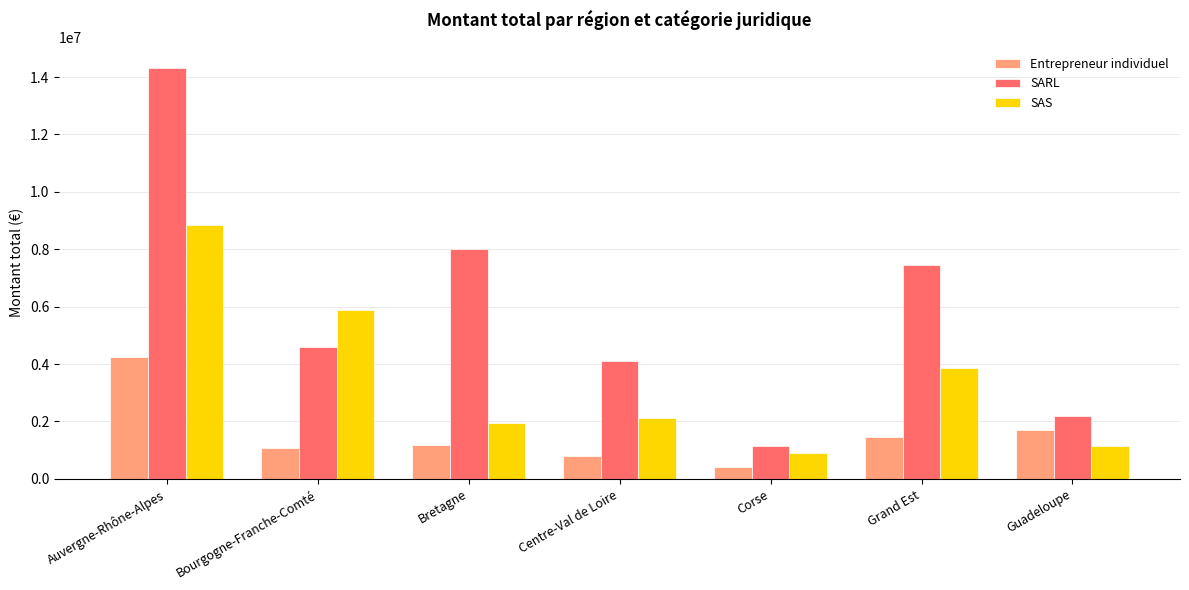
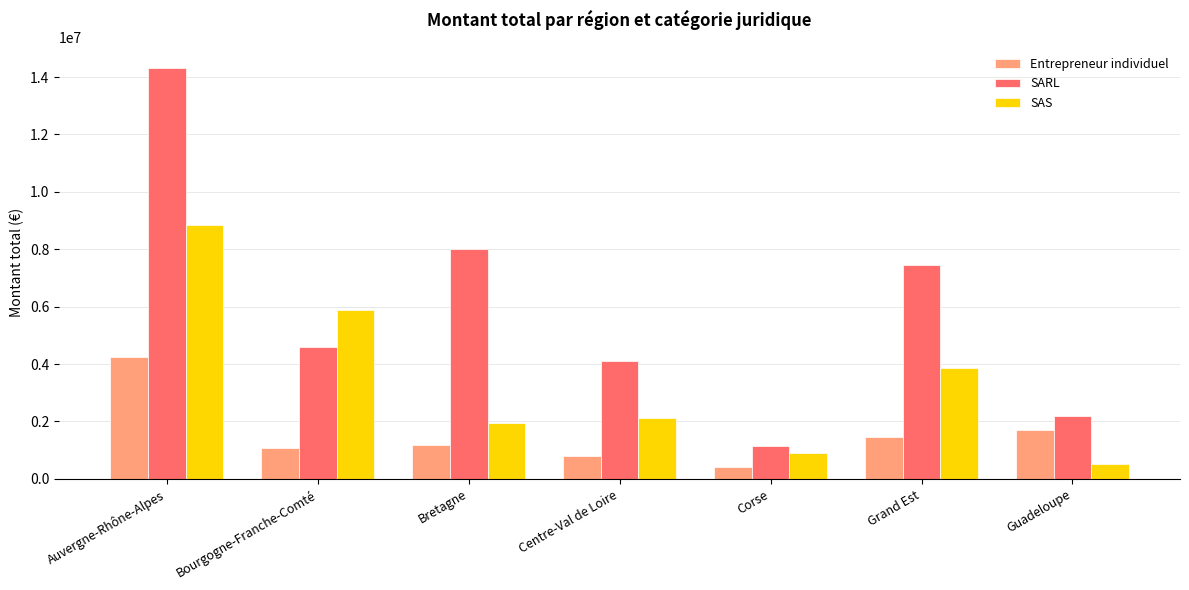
SAS, Guadeloupe: 1100000 -> 500000
